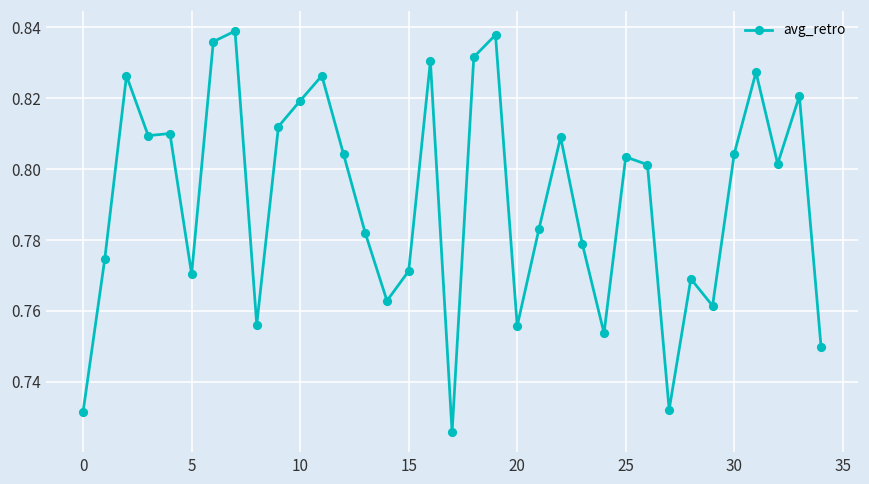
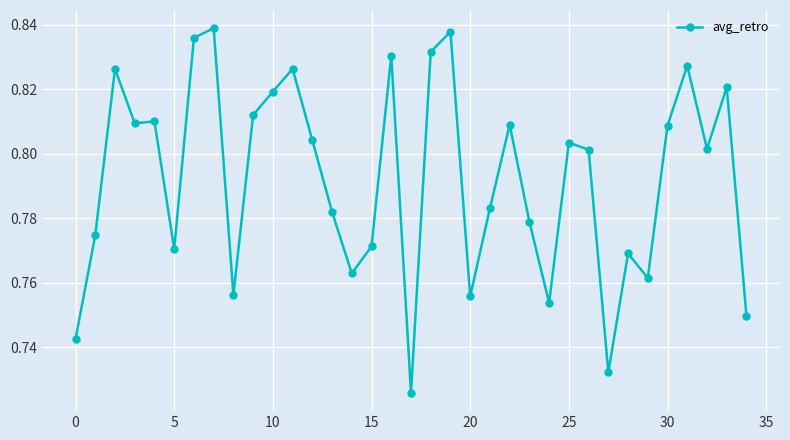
0: 0.732 -> 0.743
30: 0.804 -> 0.809
